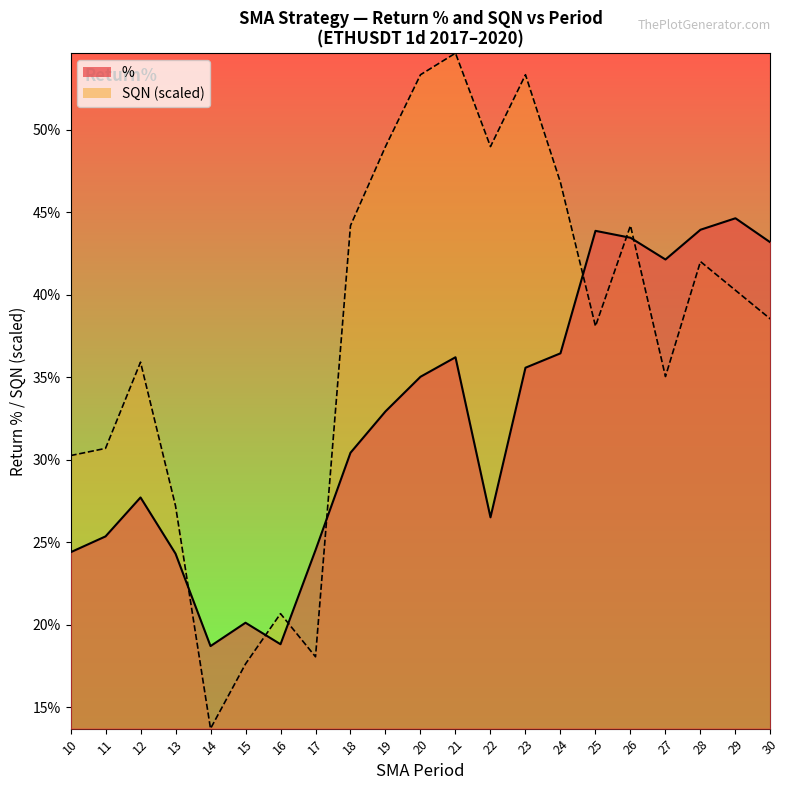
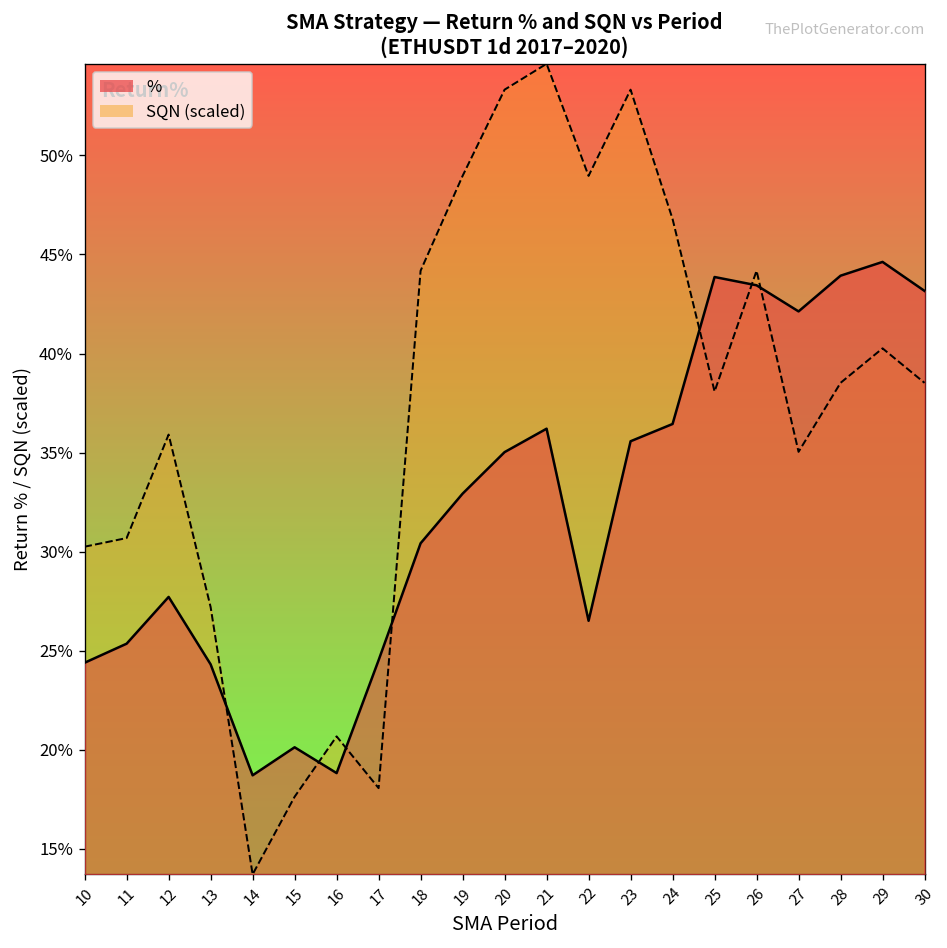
SQN (scaled), 28: 42.0% -> 38.5%
